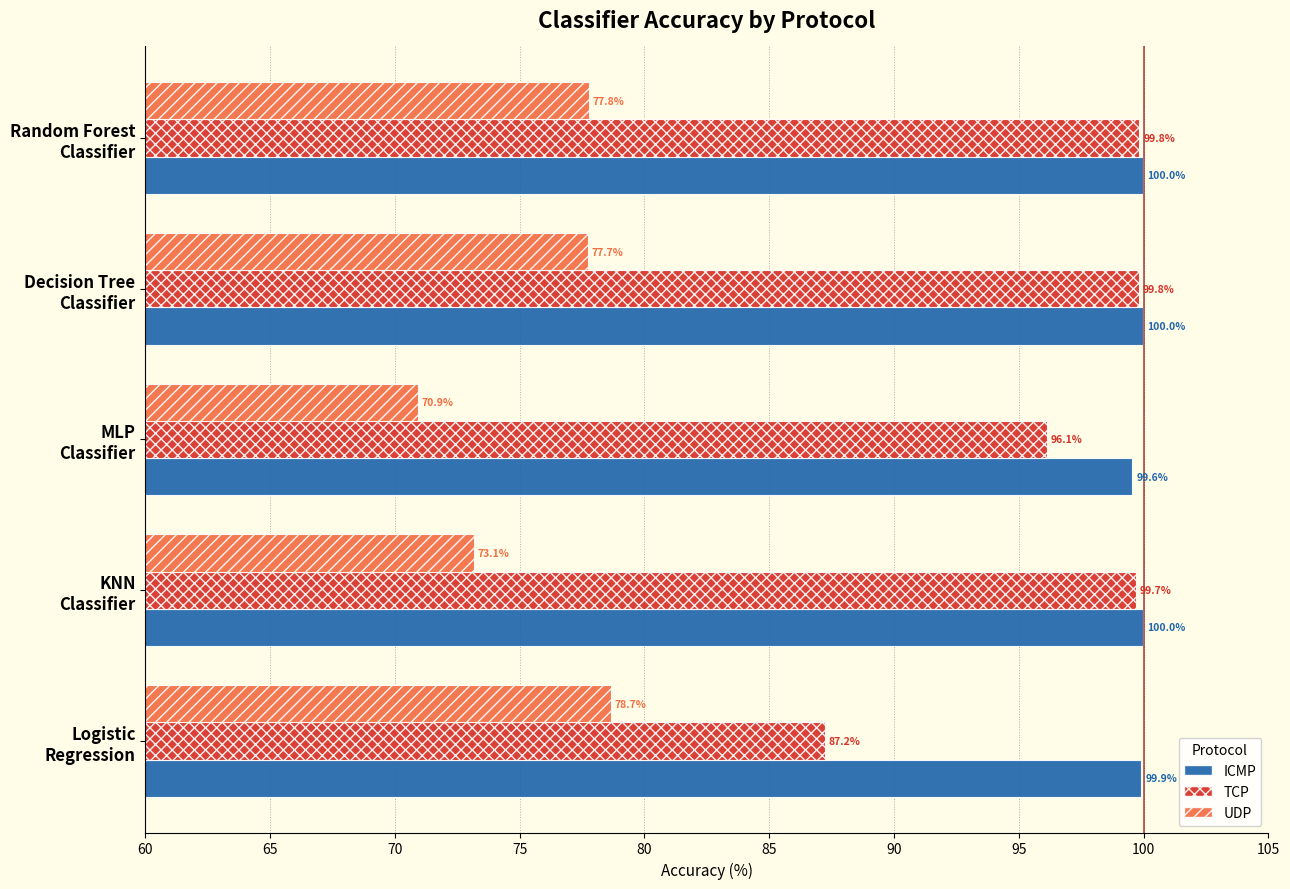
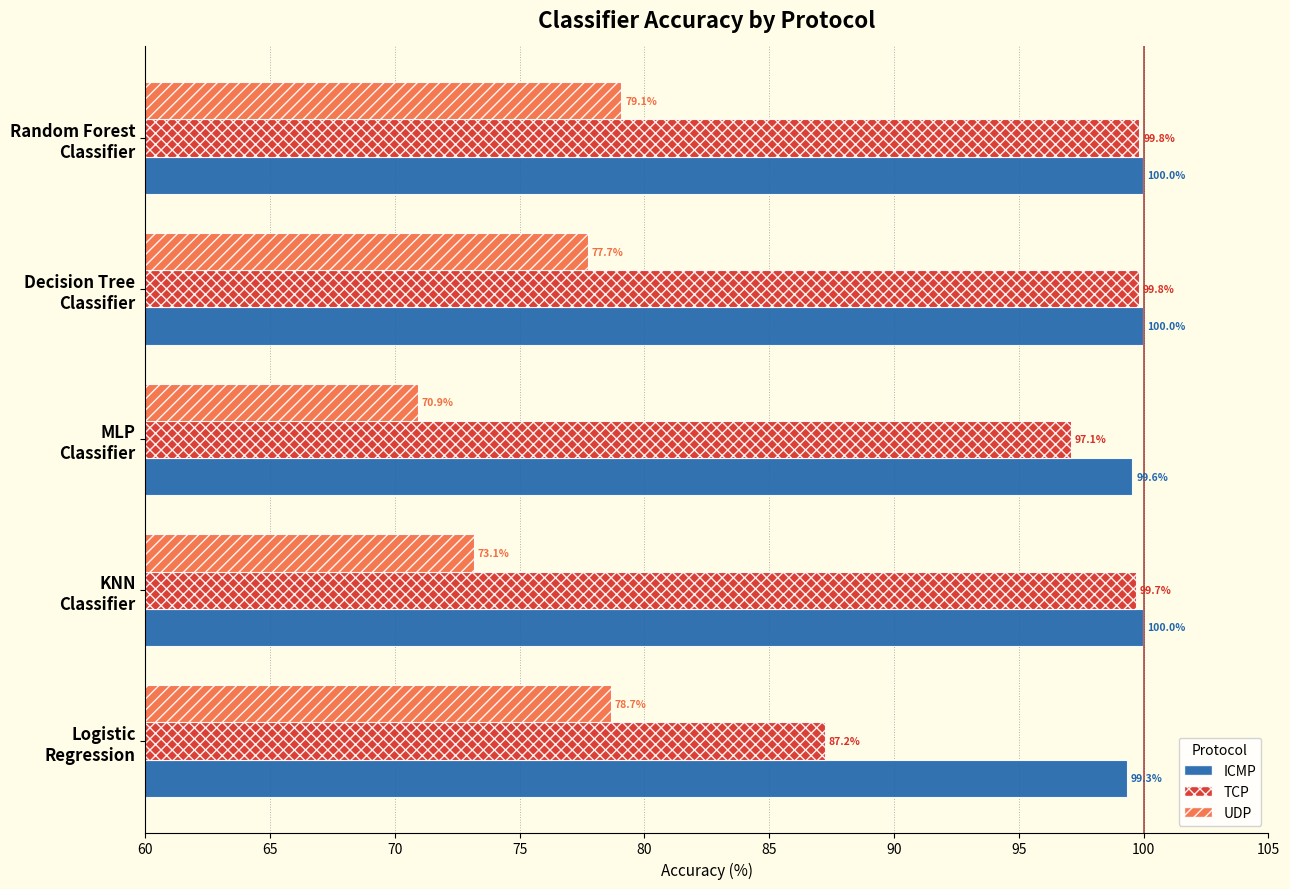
UDP, Random Forest Classifier: 77.8% -> 79.1%
TCP, MLP Classifier: 96.1% -> 97.1%
ICMP, Logistic Regression: 99.9% -> 99.3%
